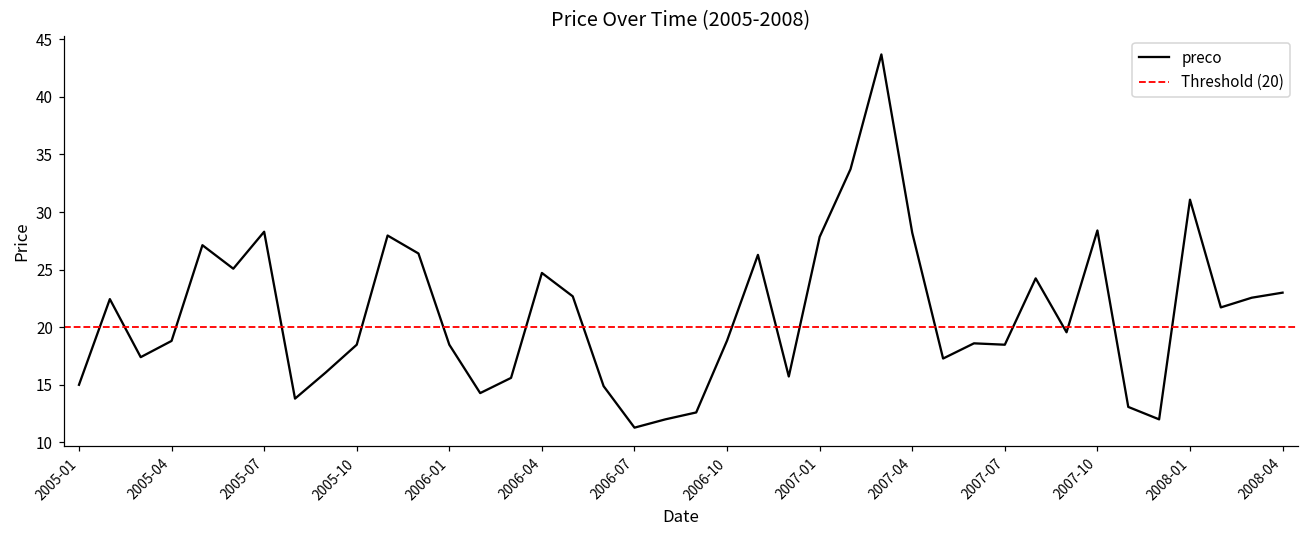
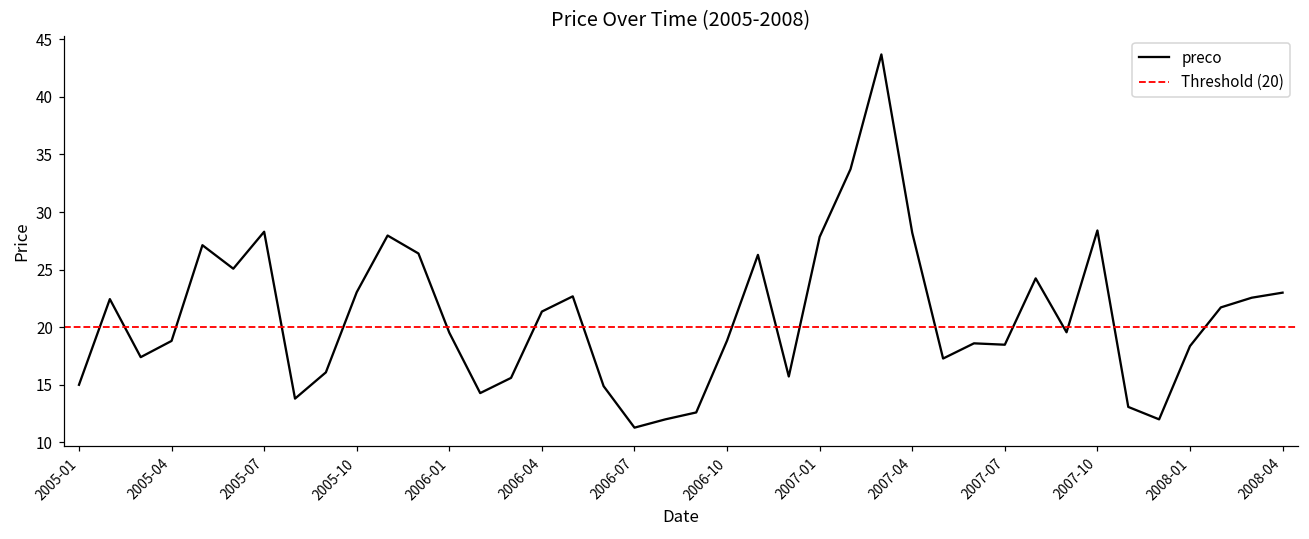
2005-10: 18.5 -> 23.0
2006-01: 18.5 -> 19.5
2006-04: 24.7 -> 21.4
2008-01: 31.1 -> 18.4
